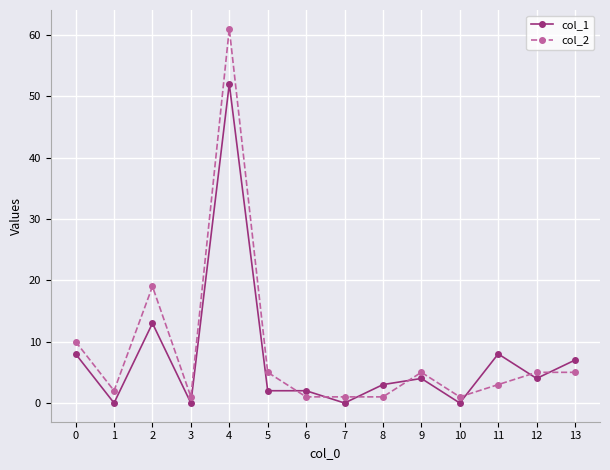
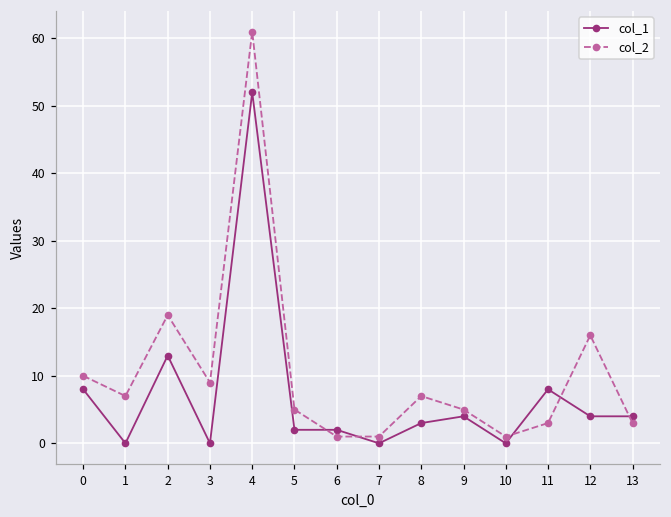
col_2, 1: 2 -> 7
col_2, 3: 1 -> 9
col_2, 8: 1 -> 7
col_2, 12: 5 -> 16
col_1, 13: 7 -> 4
col_2, 13: 5 -> 3
